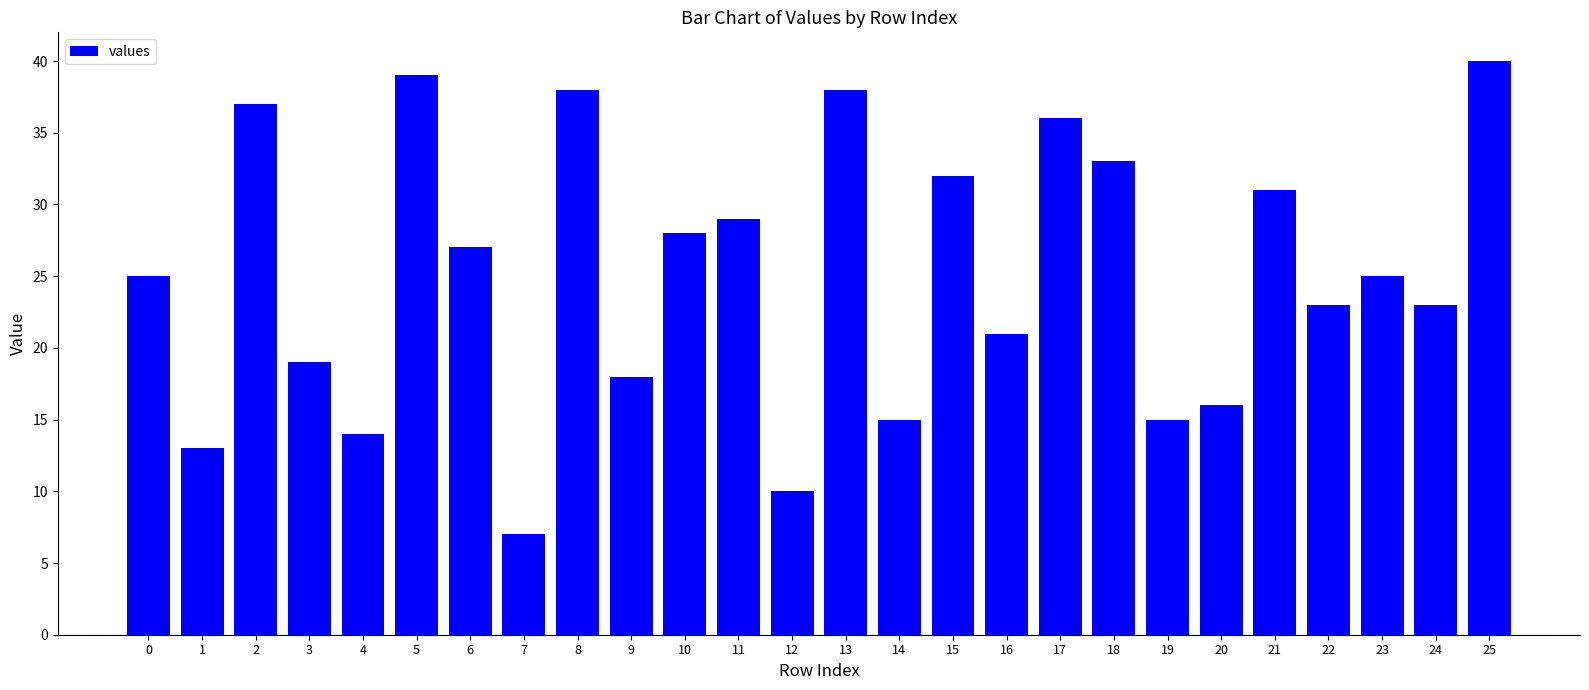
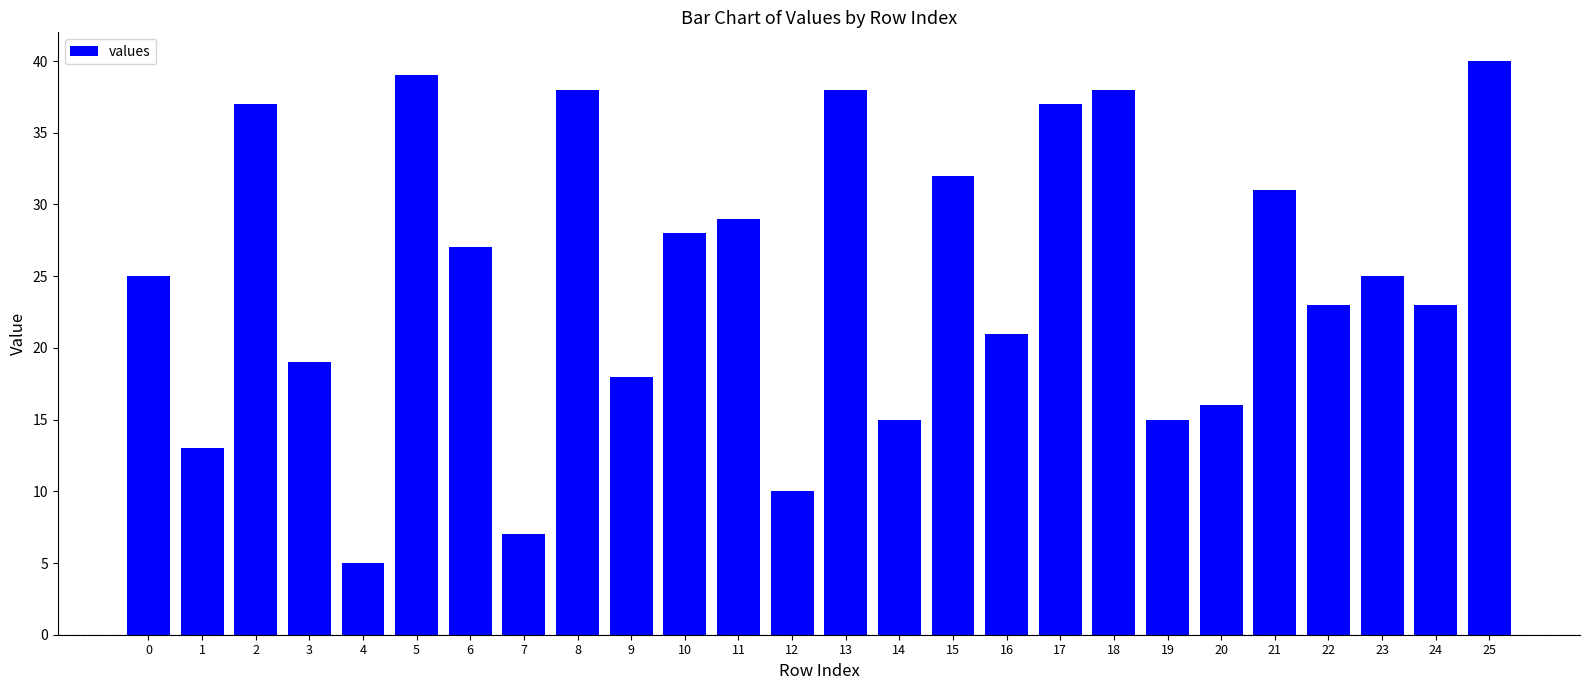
4: 14 -> 5
17: 36 -> 37
18: 33 -> 38
